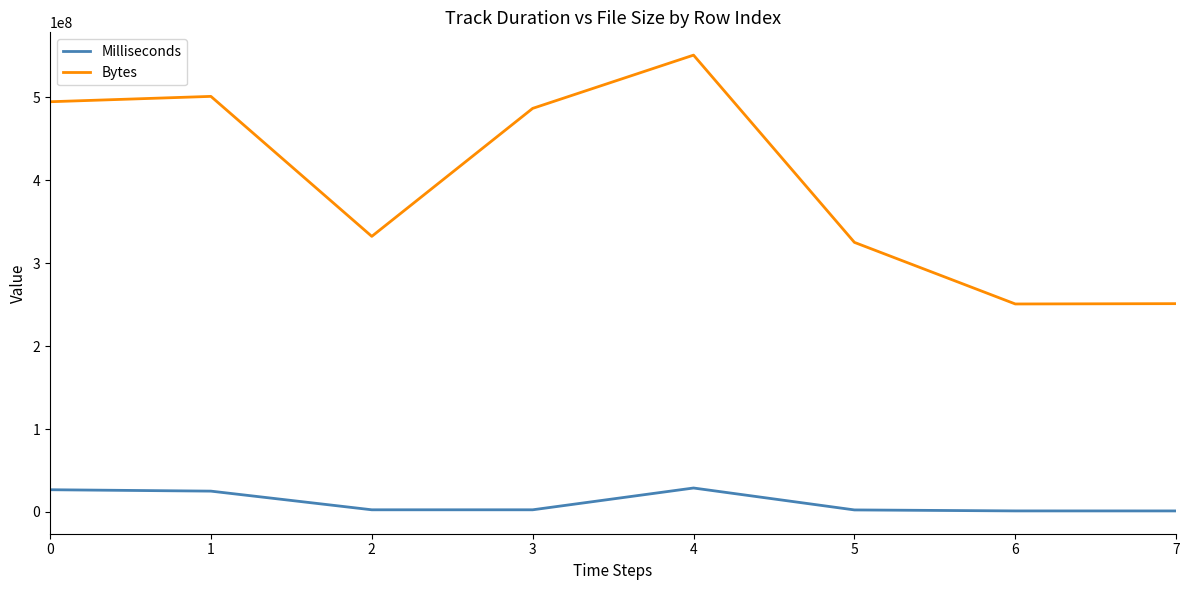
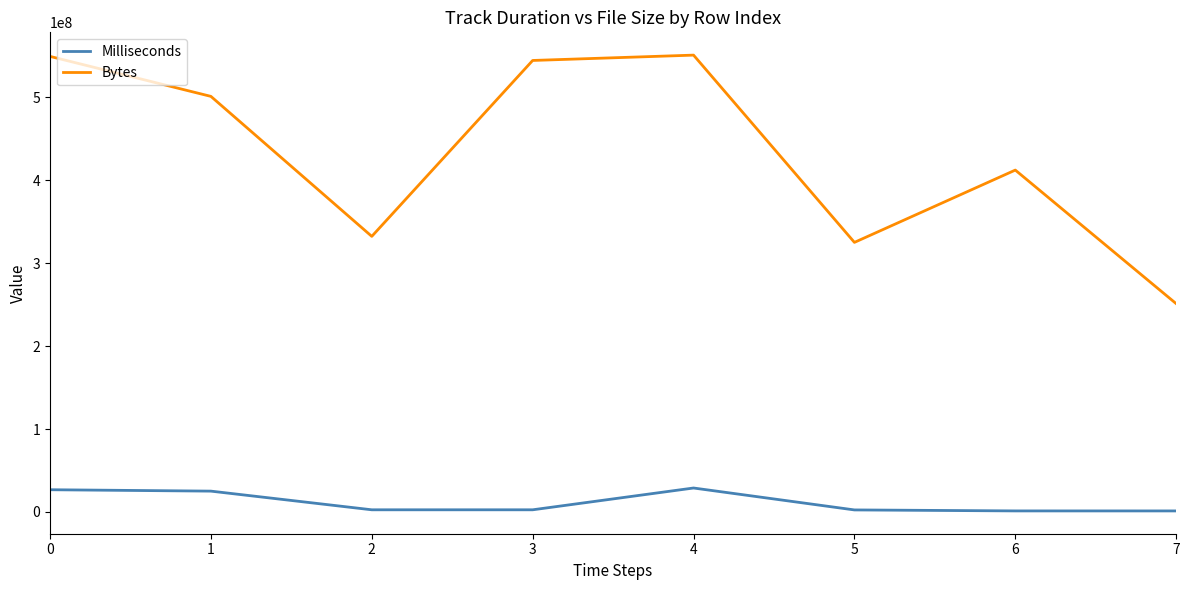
Bytes, 0: 490000000 -> 550000000
Bytes, 3: 490000000 -> 540000000
Bytes, 6: 250000000 -> 410000000
